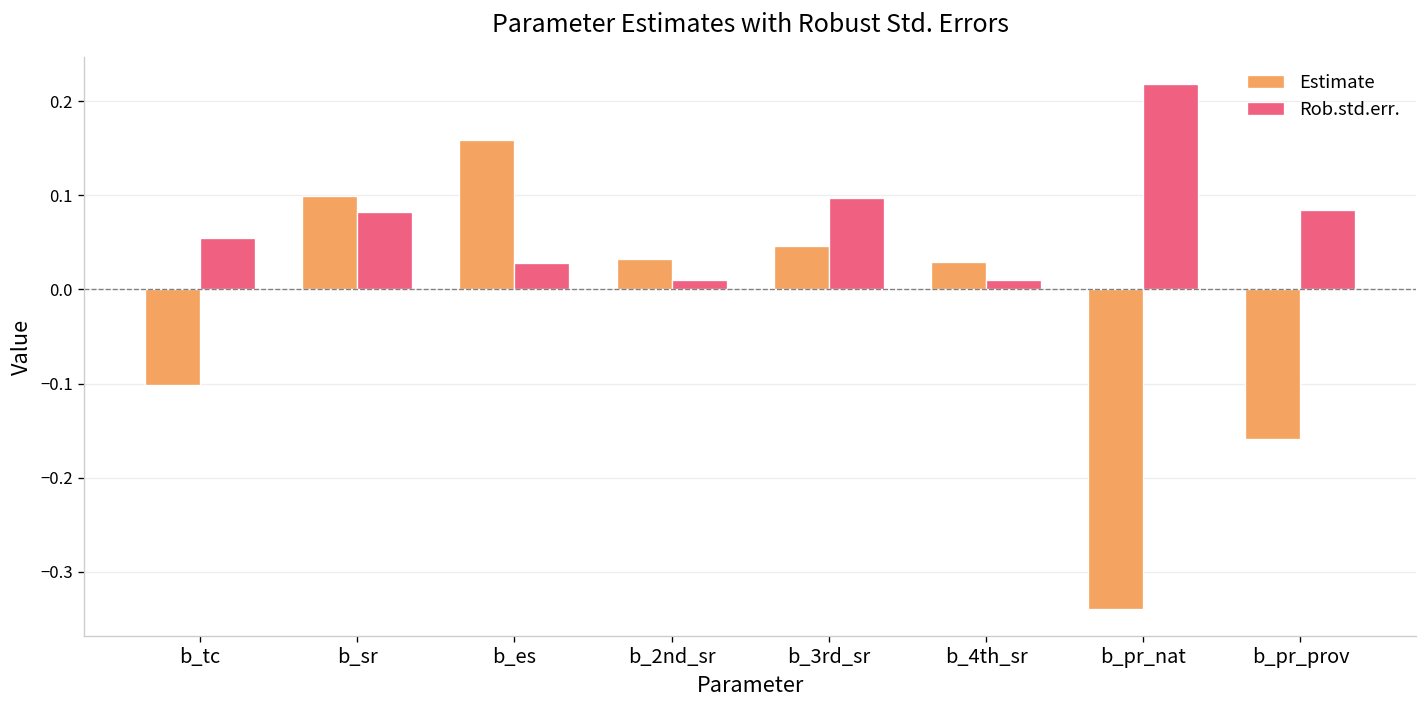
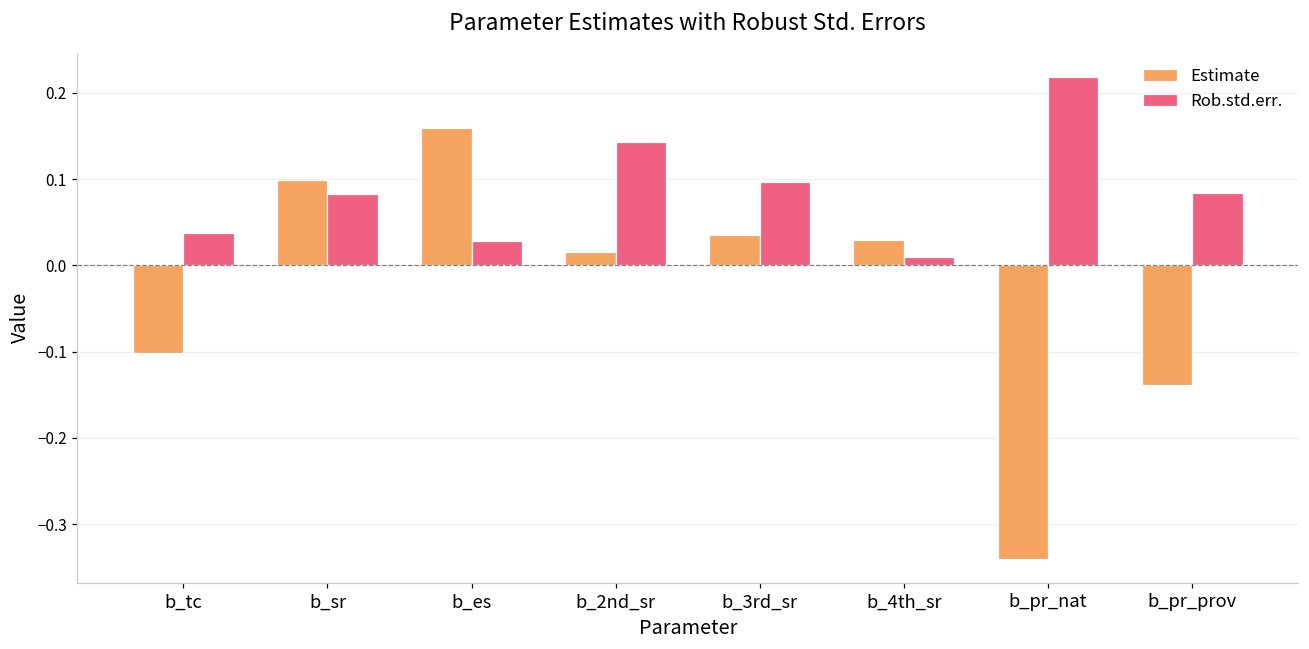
Rob.std.err., b_tc: 0.05 -> 0.04
Estimate, b_2nd_sr: 0.03 -> 0.02
Rob.std.err., b_2nd_sr: 0.01 -> 0.14
Estimate, b_3rd_sr: 0.05 -> 0.03
Estimate, b_pr_prov: -0.16 -> -0.14
